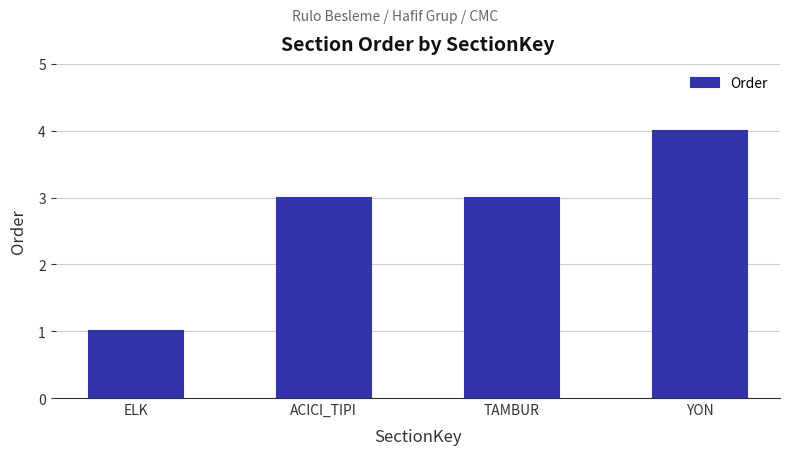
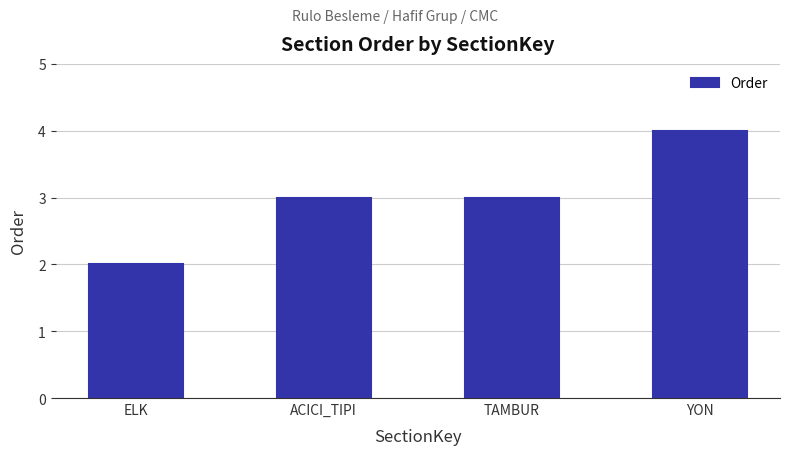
ELK: 1 -> 2
